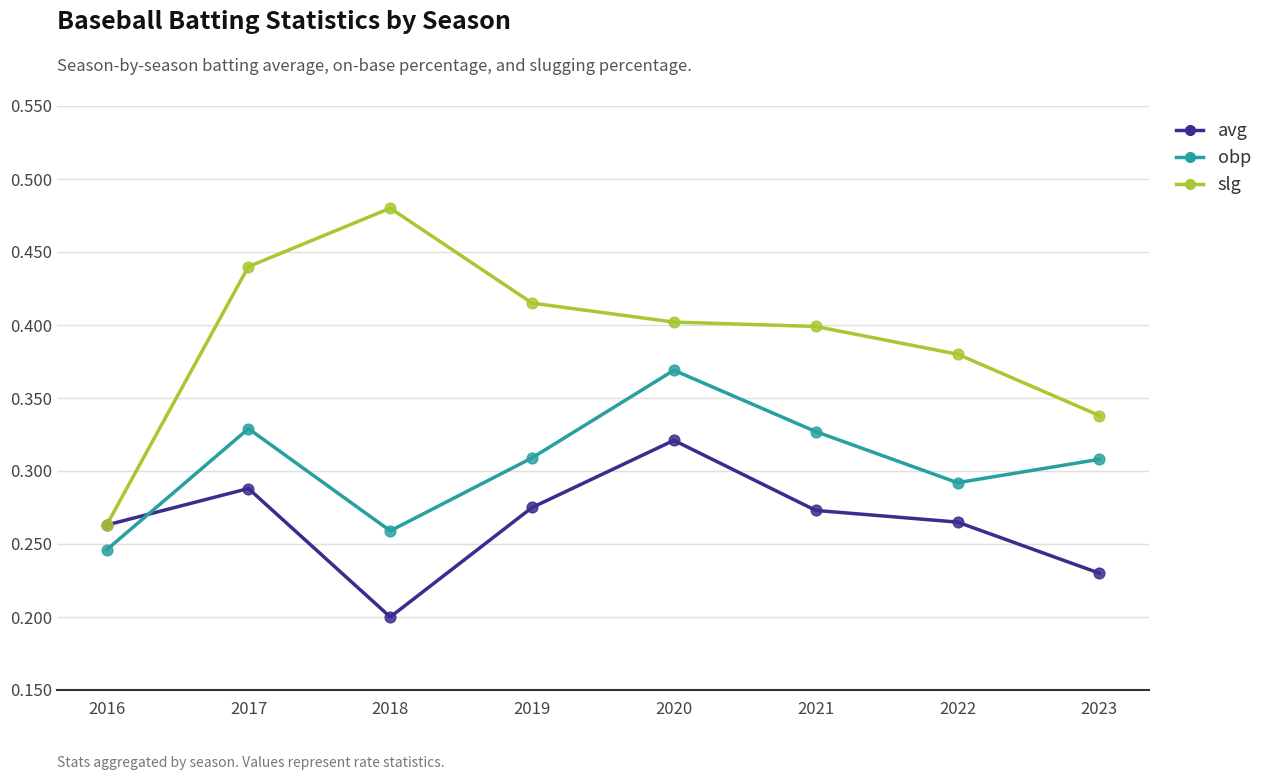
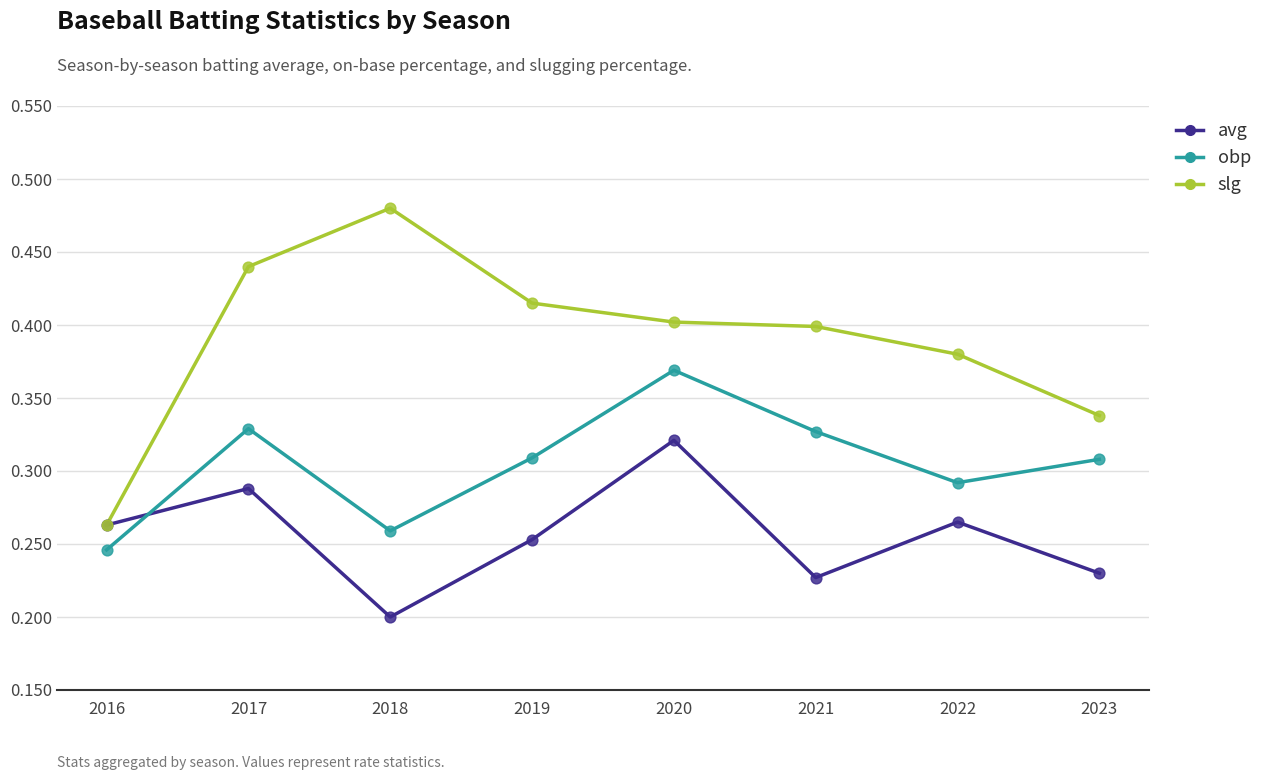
avg, 2019: 0.275 -> 0.253
avg, 2021: 0.273 -> 0.227
